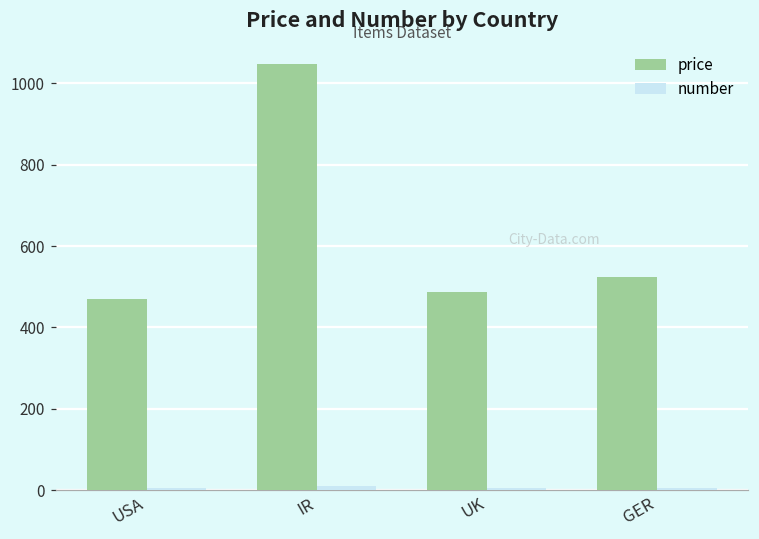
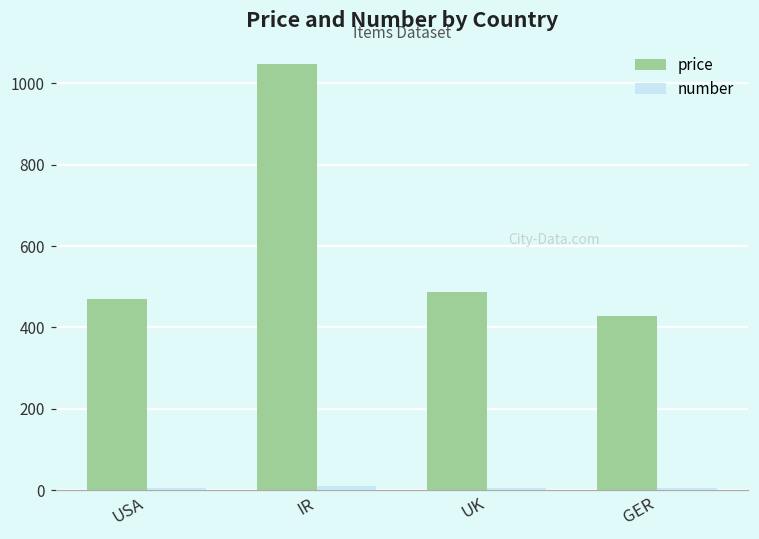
price, GER: 520 -> 430
